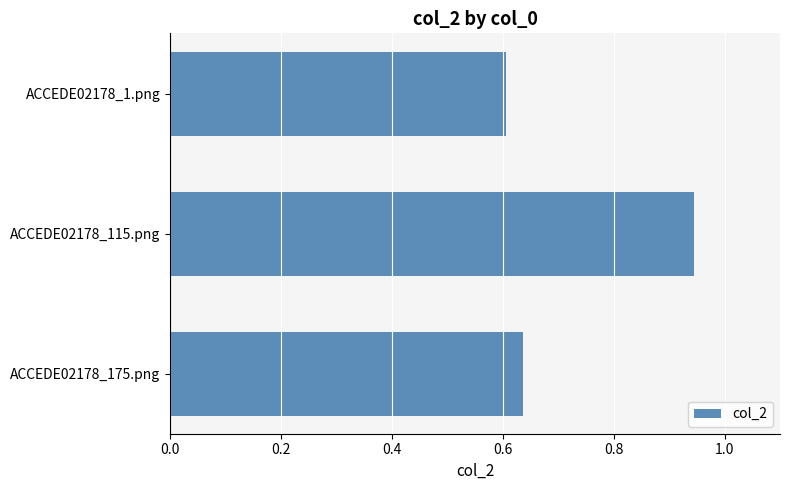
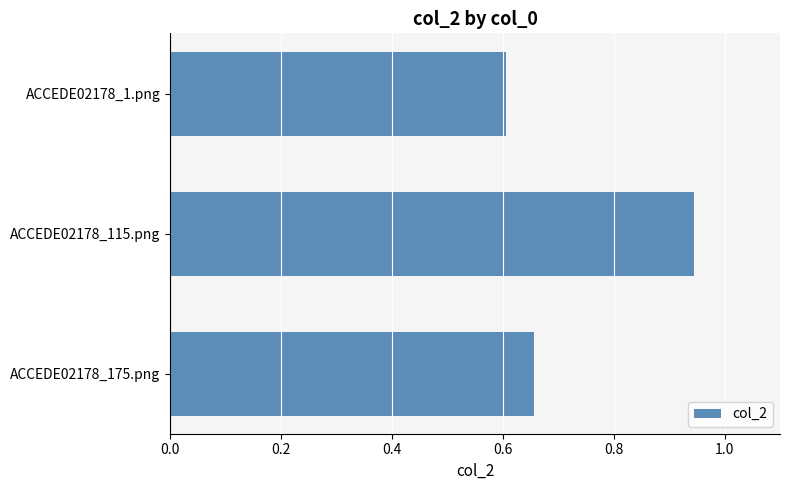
ACCEDE02178_175.png: 0.64 -> 0.66
